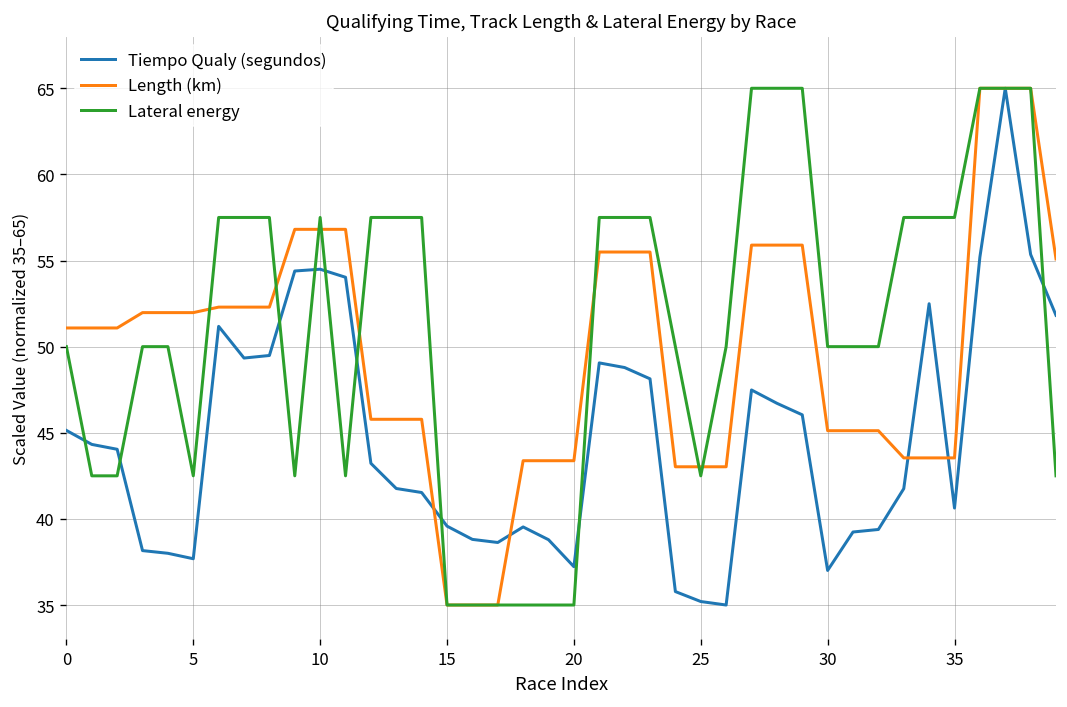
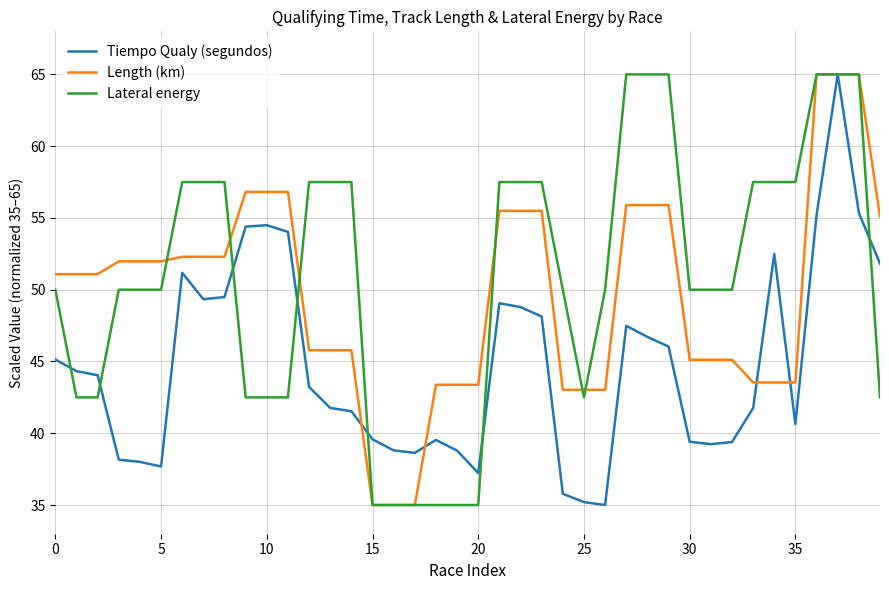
Lateral energy, 5: 42.5 -> 50.0
Lateral energy, 10: 57.5 -> 42.5
Tiempo Qualy (segundos), 30: 37.0 -> 39.4
